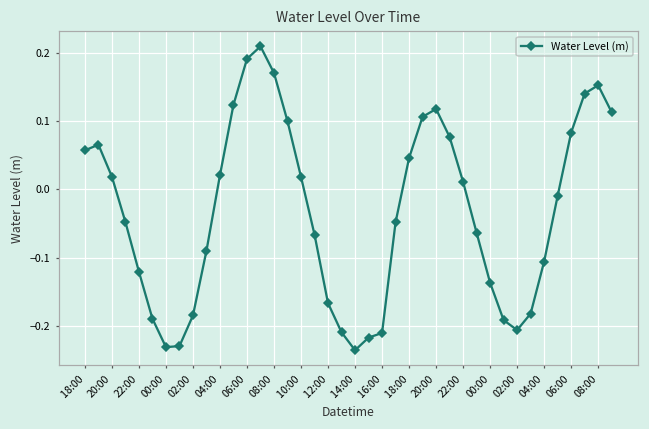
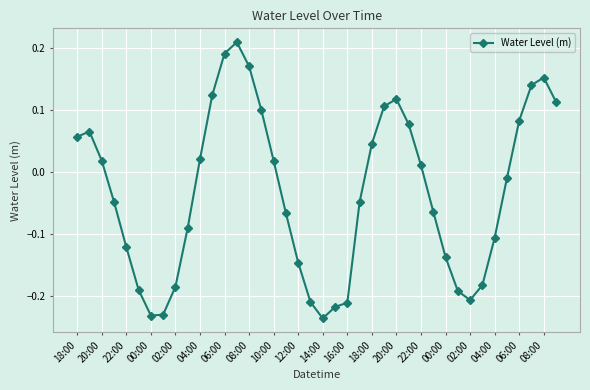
12:00: -0.17 -> -0.15
